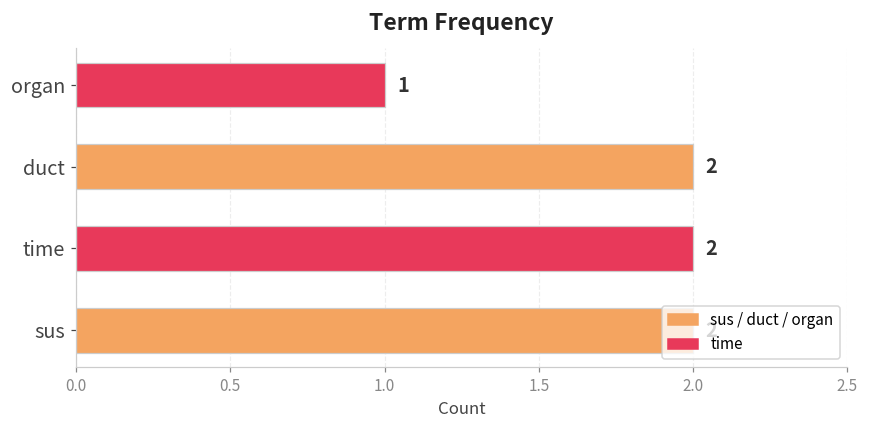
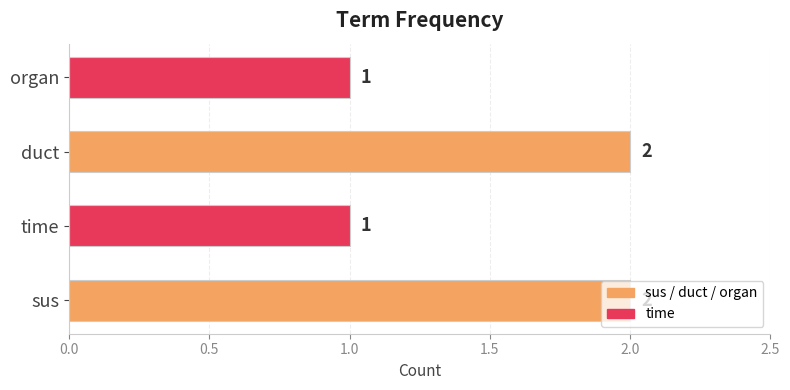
time: 2 -> 1
